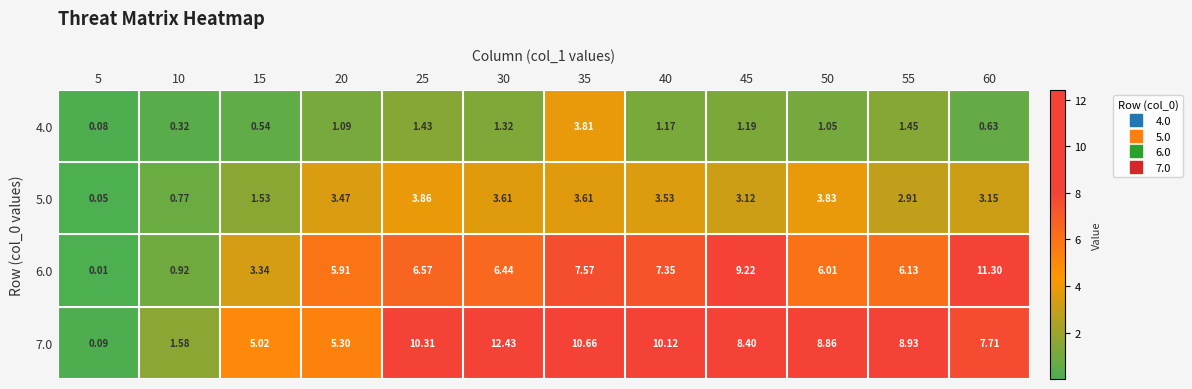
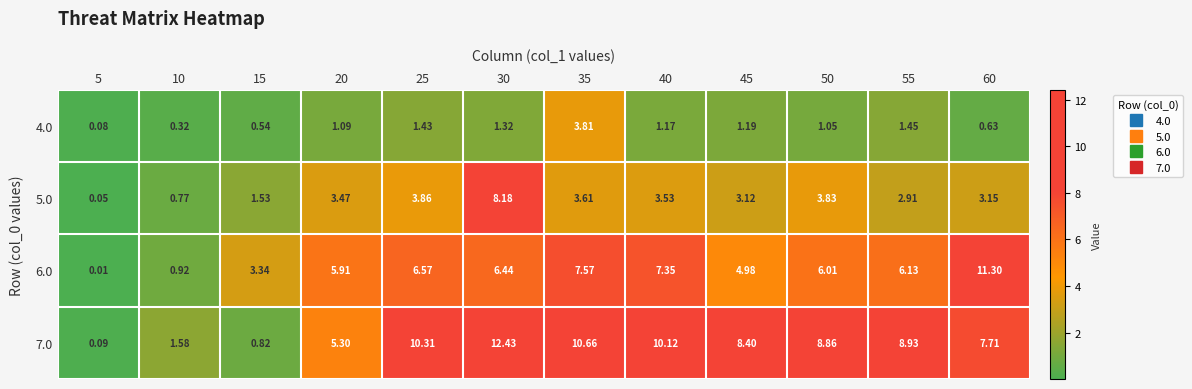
5.0, 30: 3.61 -> 8.18
6.0, 45: 9.22 -> 4.98
7.0, 15: 5.02 -> 0.82
